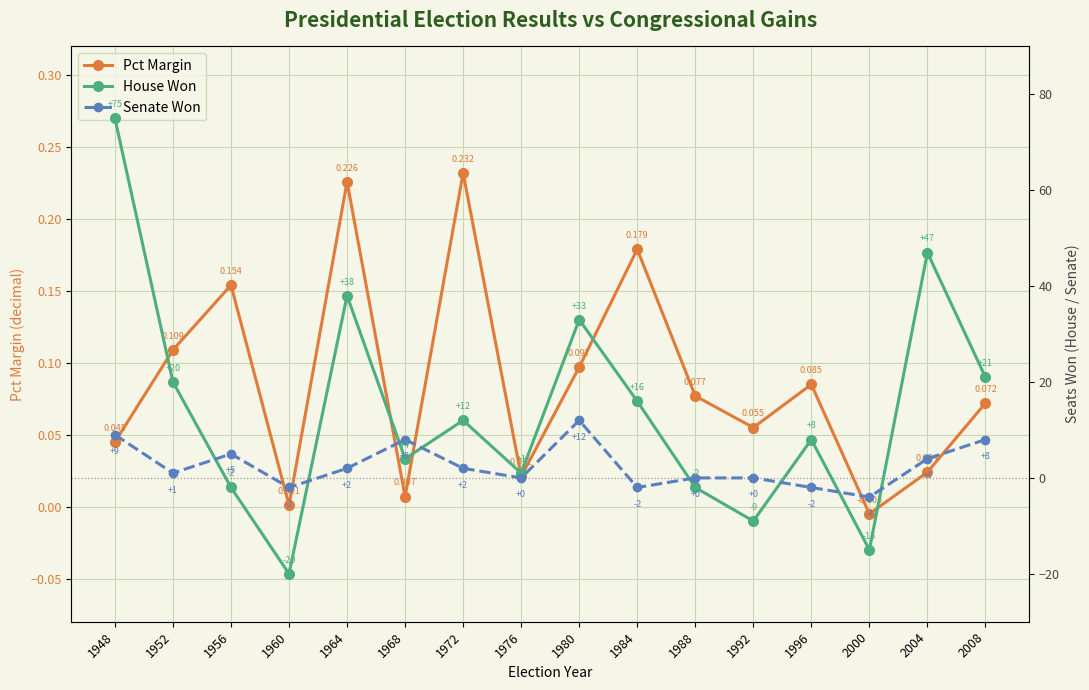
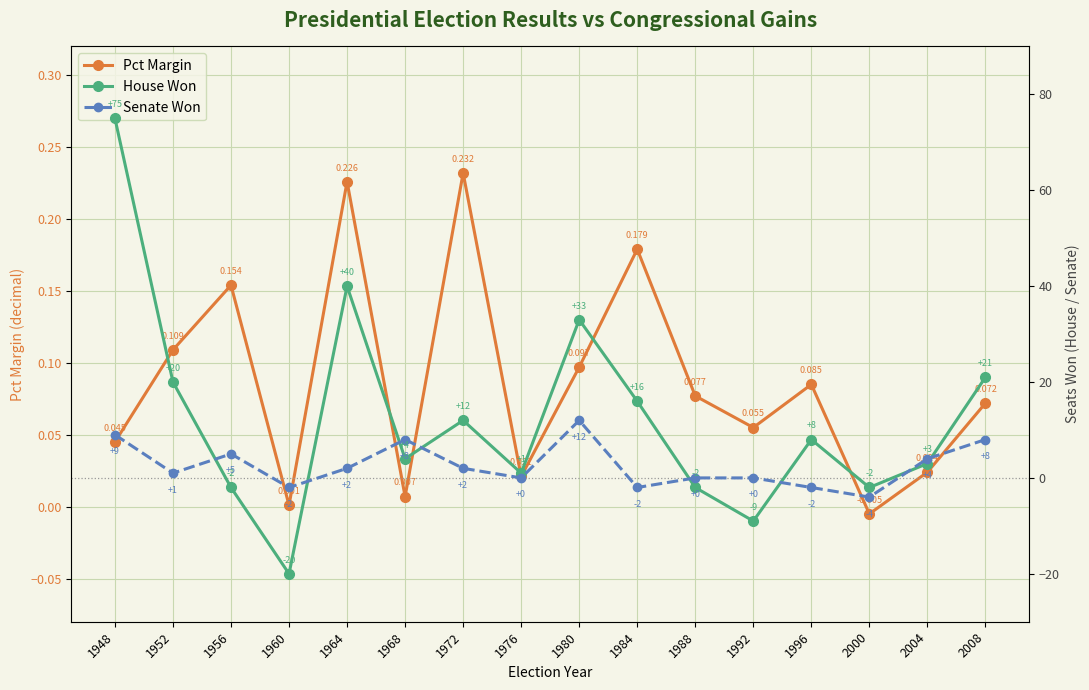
House Won, 1964: +38 -> +40
House Won, 2000: -15 -> -2
House Won, 2004: +47 -> +3
